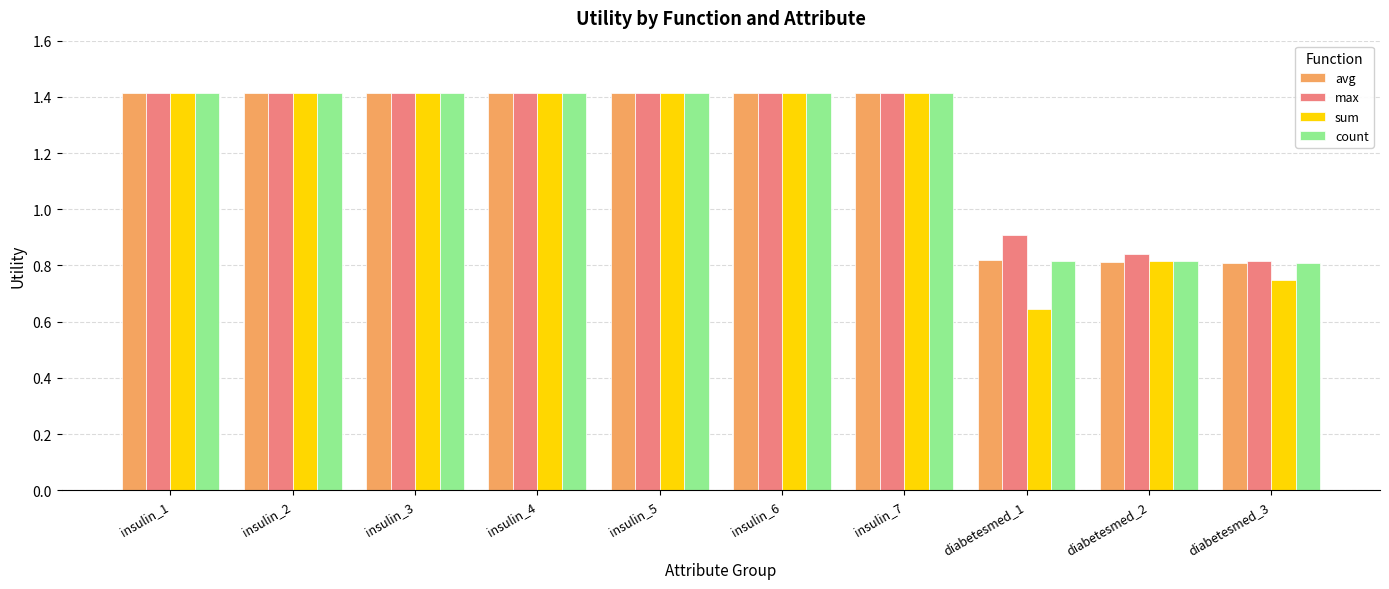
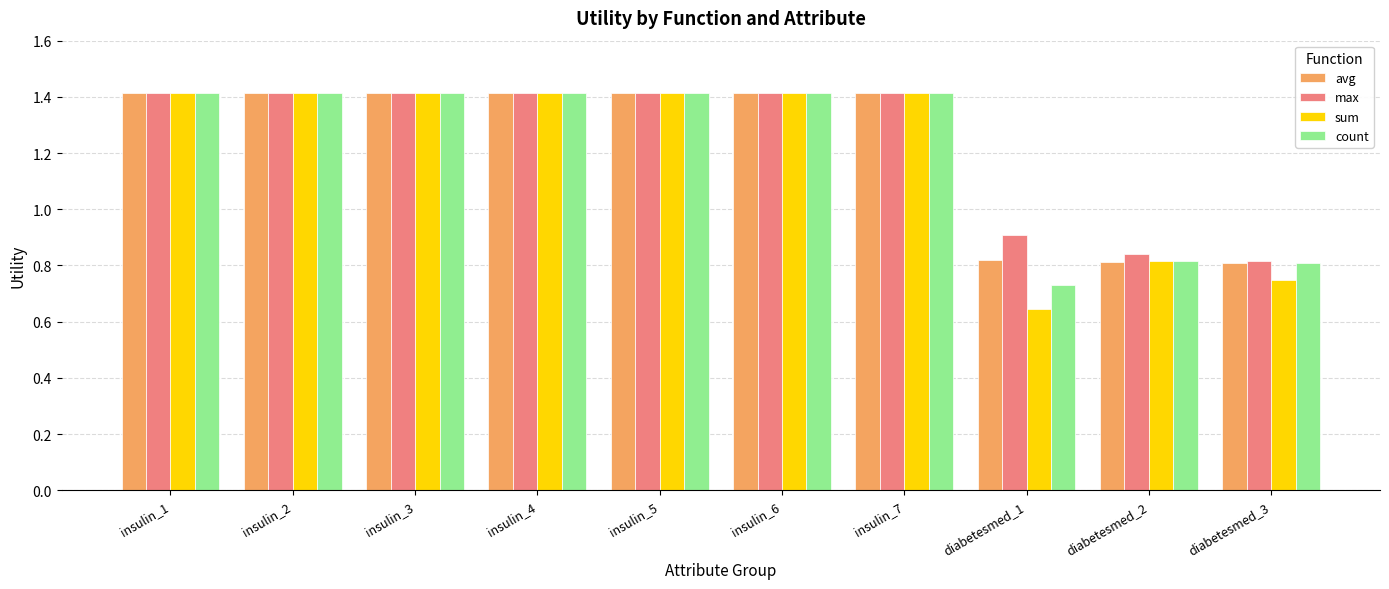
count, diabetesmed_1: 0.82 -> 0.73
